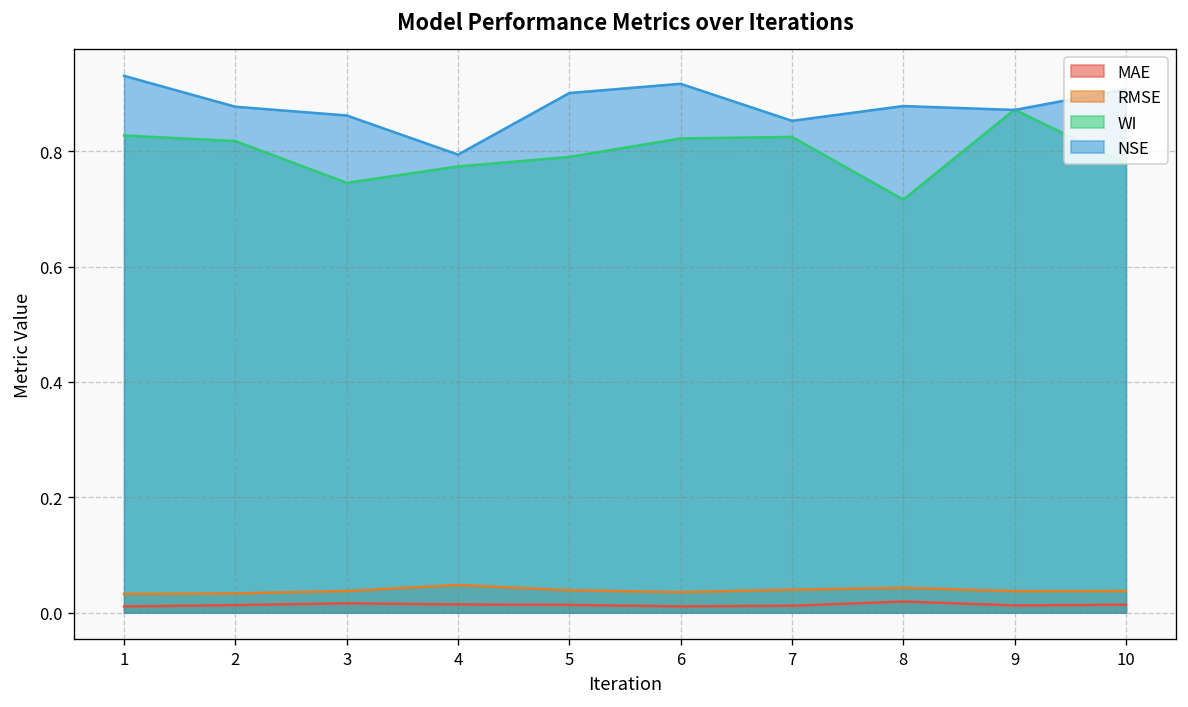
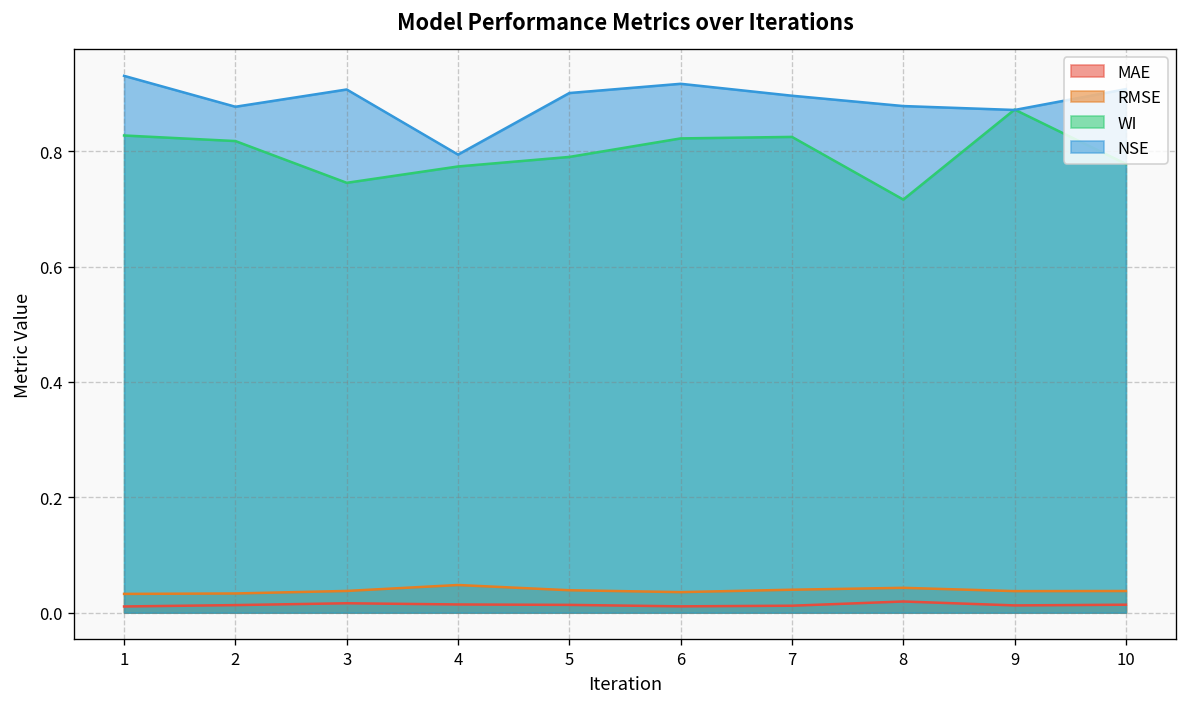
NSE, 3: 0.86 -> 0.91
NSE, 7: 0.85 -> 0.90
